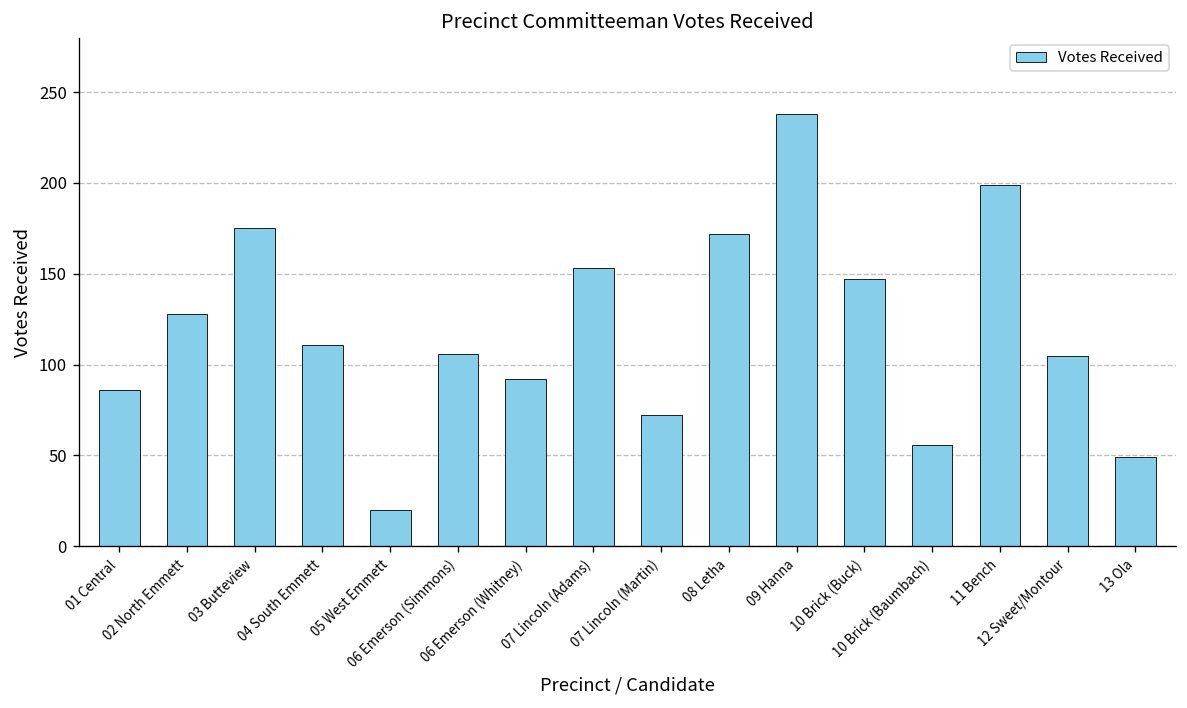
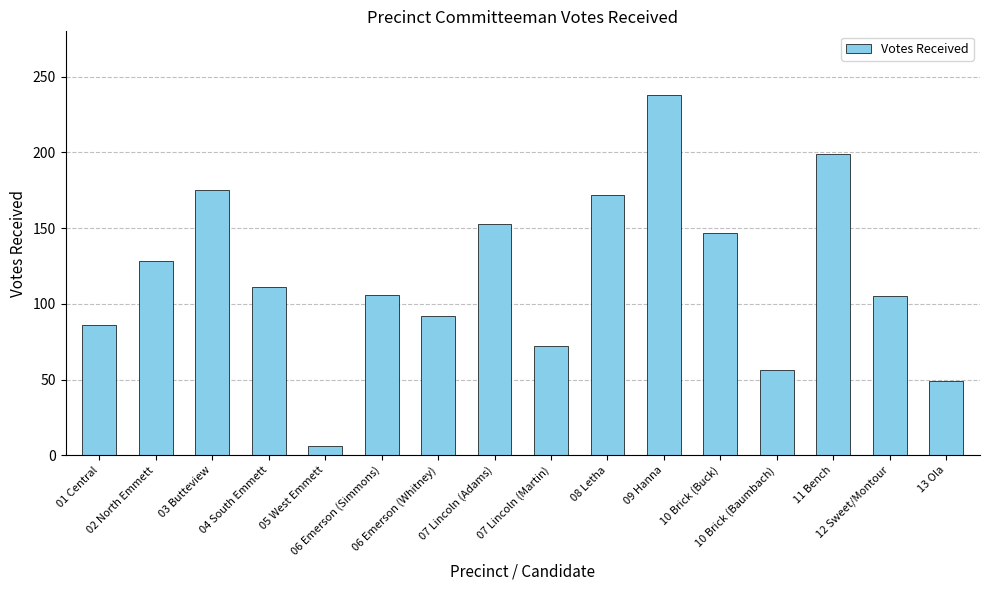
05 West Emmett: 20 -> 6
